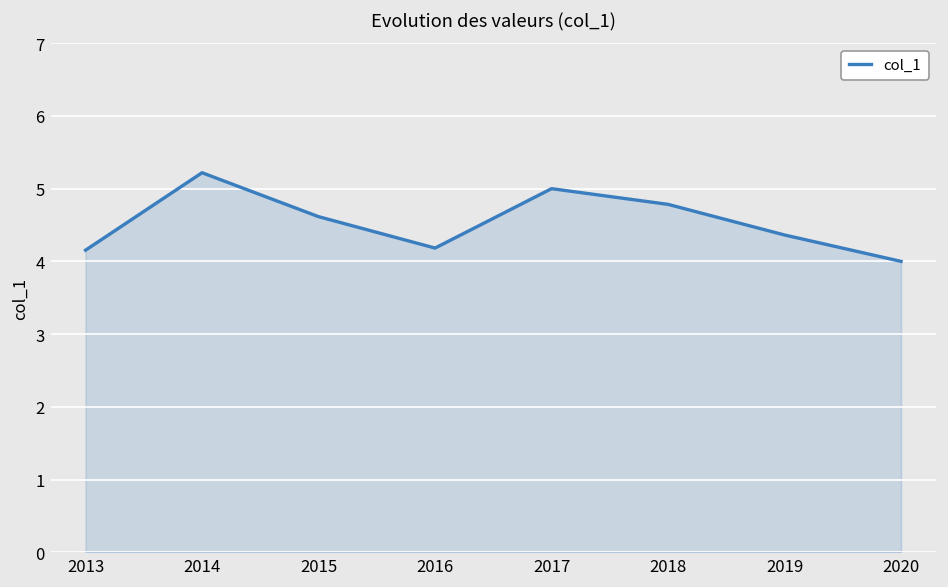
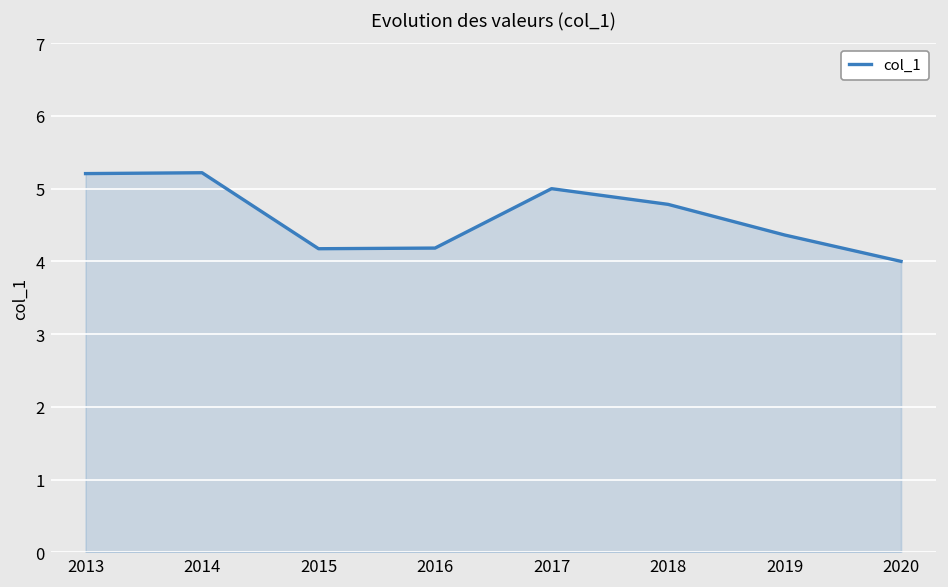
2013: 4.2 -> 5.2
2015: 4.6 -> 4.2
